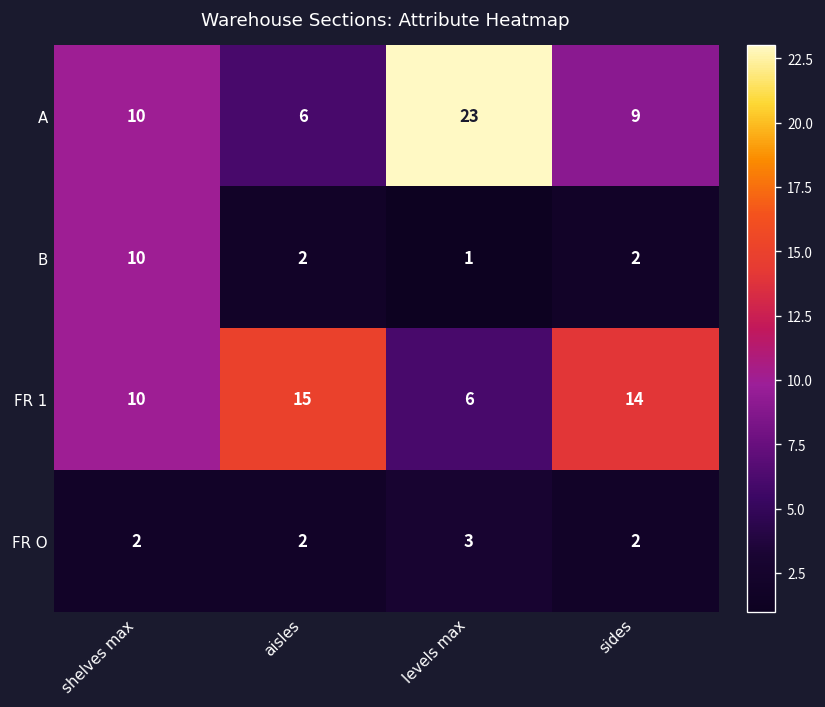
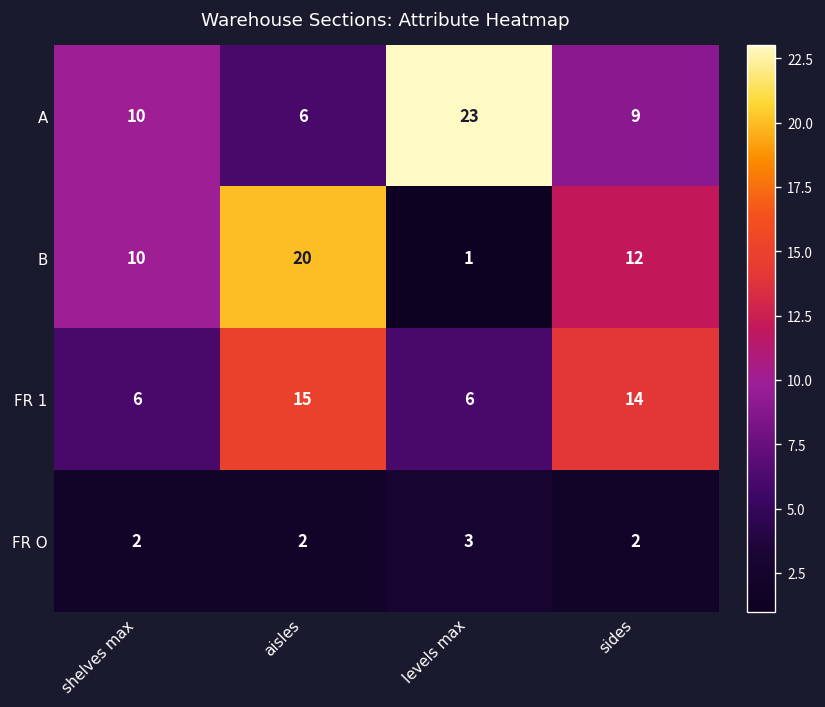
B, aisles: 2 -> 20
B, sides: 2 -> 12
FR 1, shelves max: 10 -> 6
